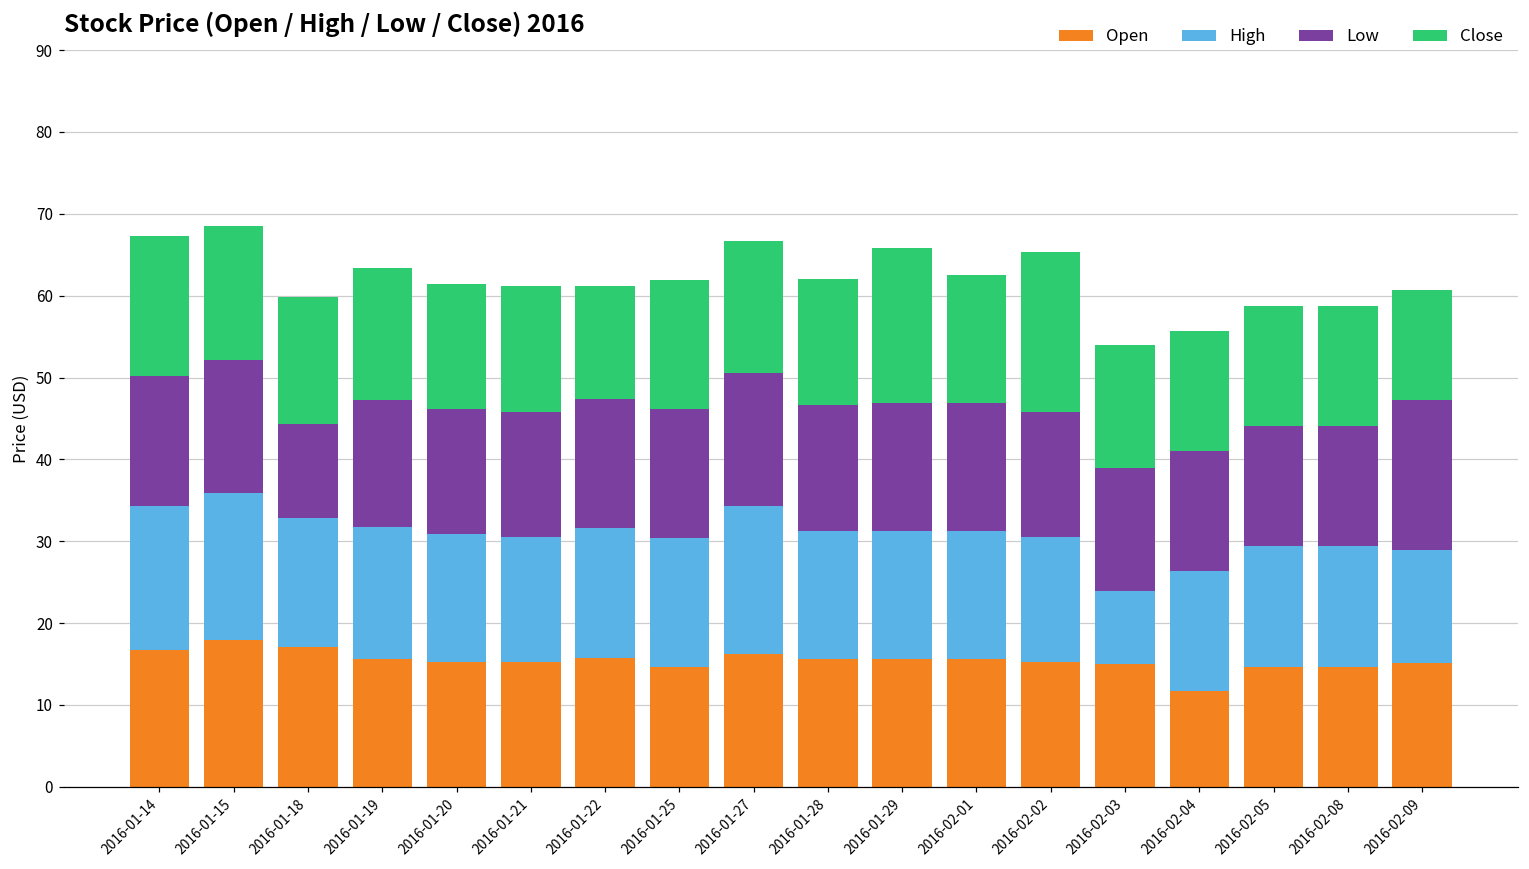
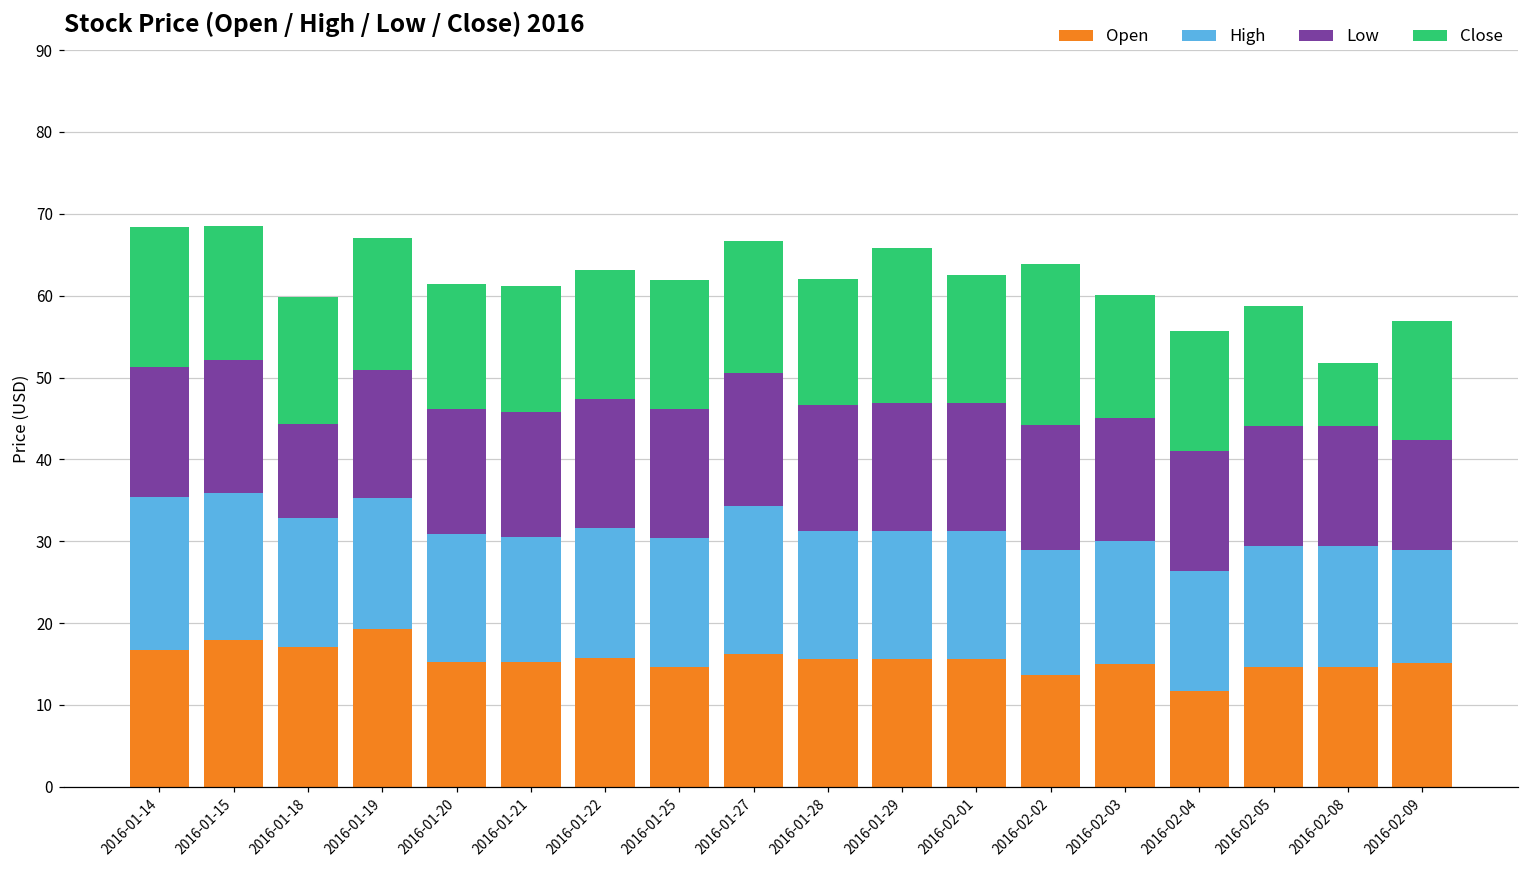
High, 2016-01-14: 18 -> 19
Open, 2016-01-19: 16 -> 19
Close, 2016-01-22: 14 -> 16
Open, 2016-02-02: 15 -> 14
High, 2016-02-03: 9 -> 15
Close, 2016-02-08: 15 -> 8
Low, 2016-02-09: 18 -> 13
Close, 2016-02-09: 13 -> 15
